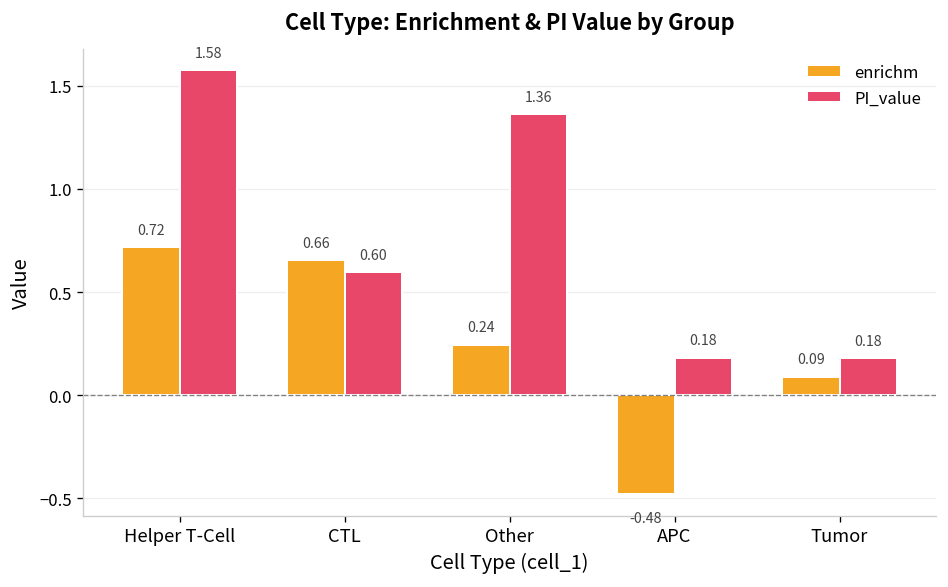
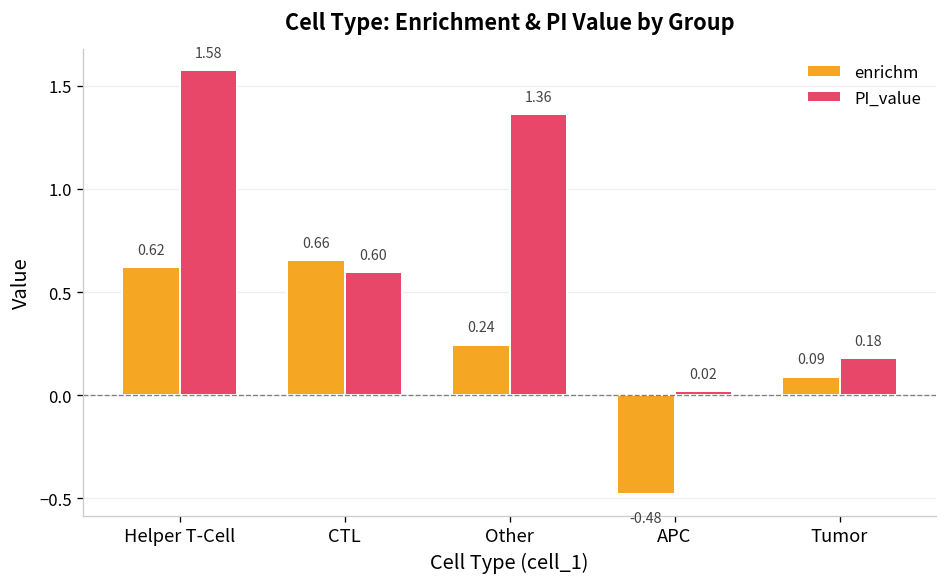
enrichm, Helper T-Cell: 0.72 -> 0.62
PI_value, APC: 0.18 -> 0.02
